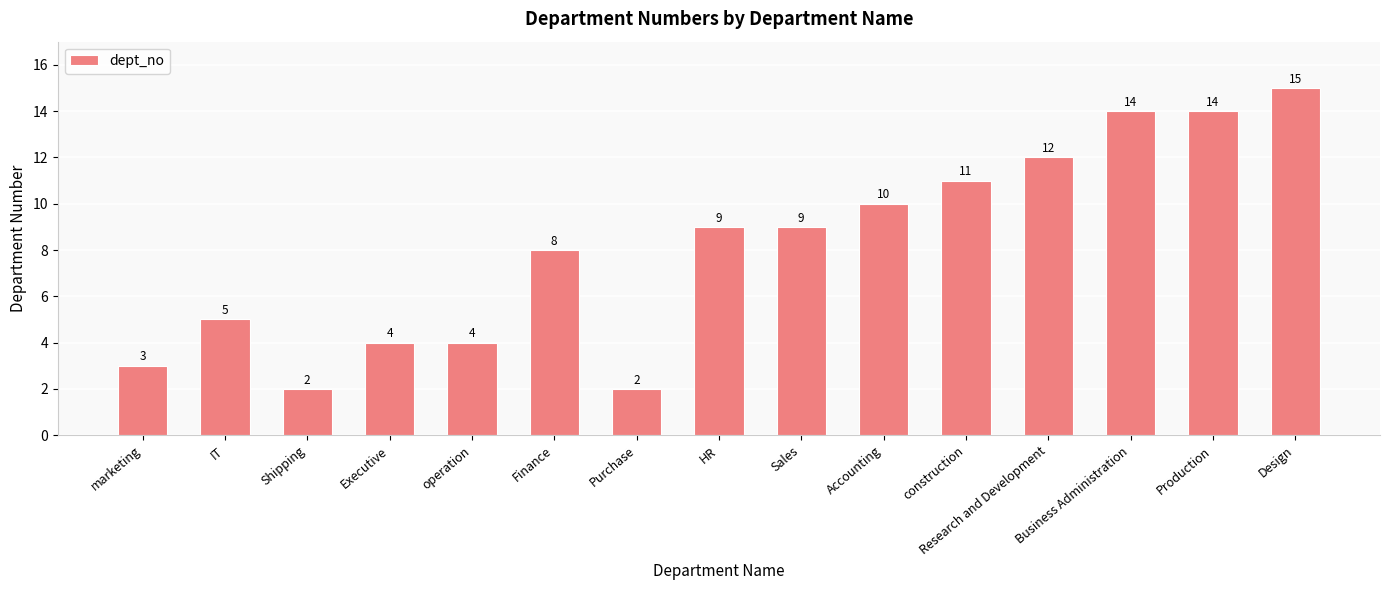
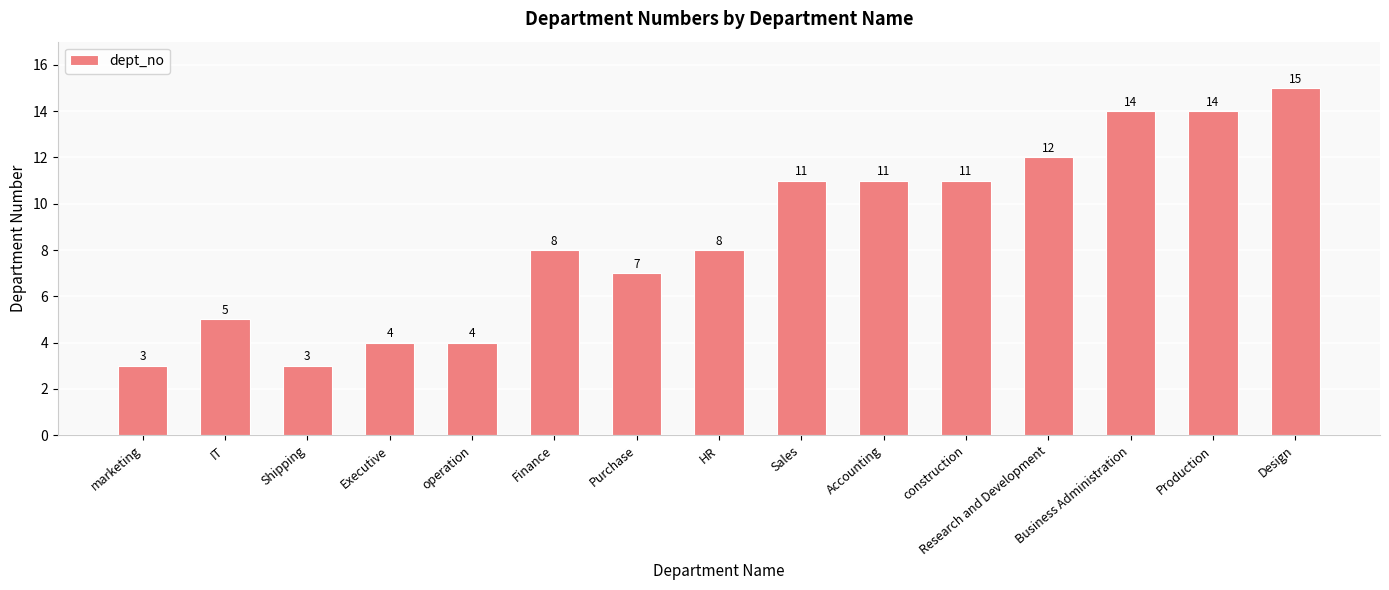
Shipping: 2 -> 3
Purchase: 2 -> 7
HR: 9 -> 8
Sales: 9 -> 11
Accounting: 10 -> 11
